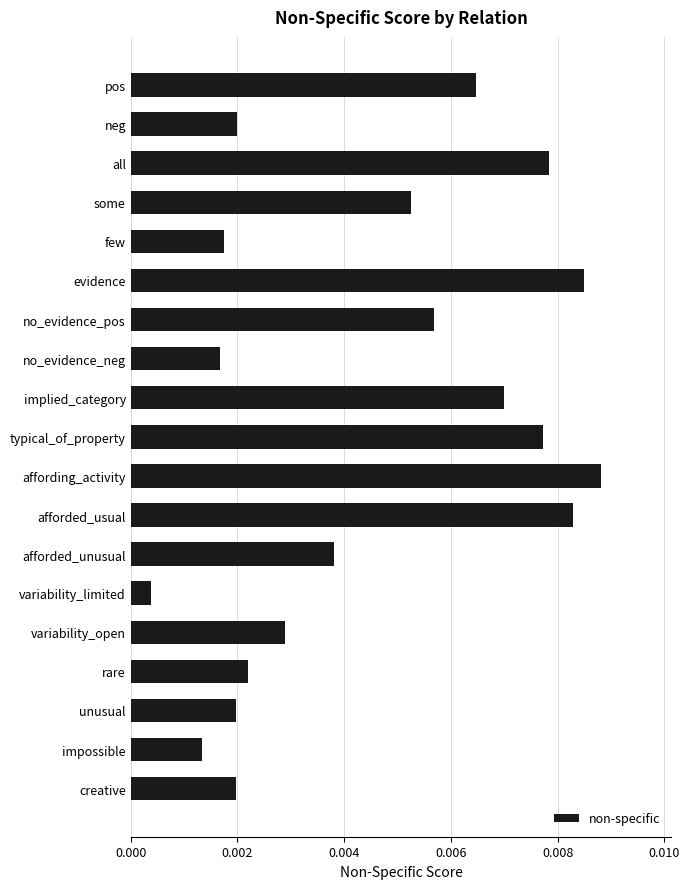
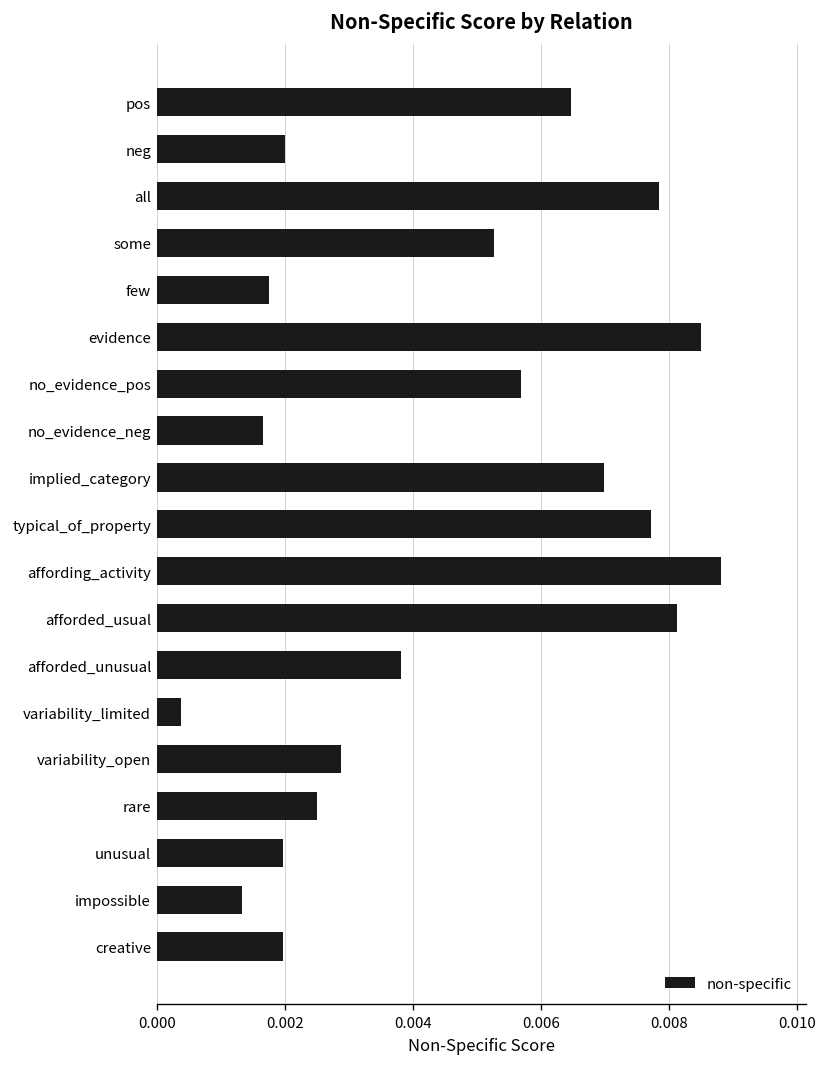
afforded_usual: 0.0083 -> 0.0081
rare: 0.0022 -> 0.0025
